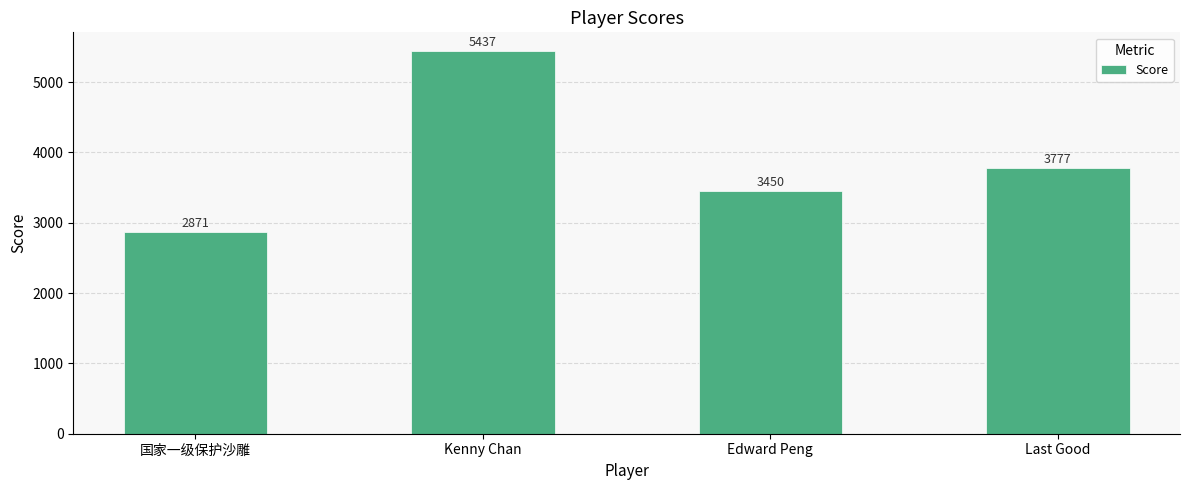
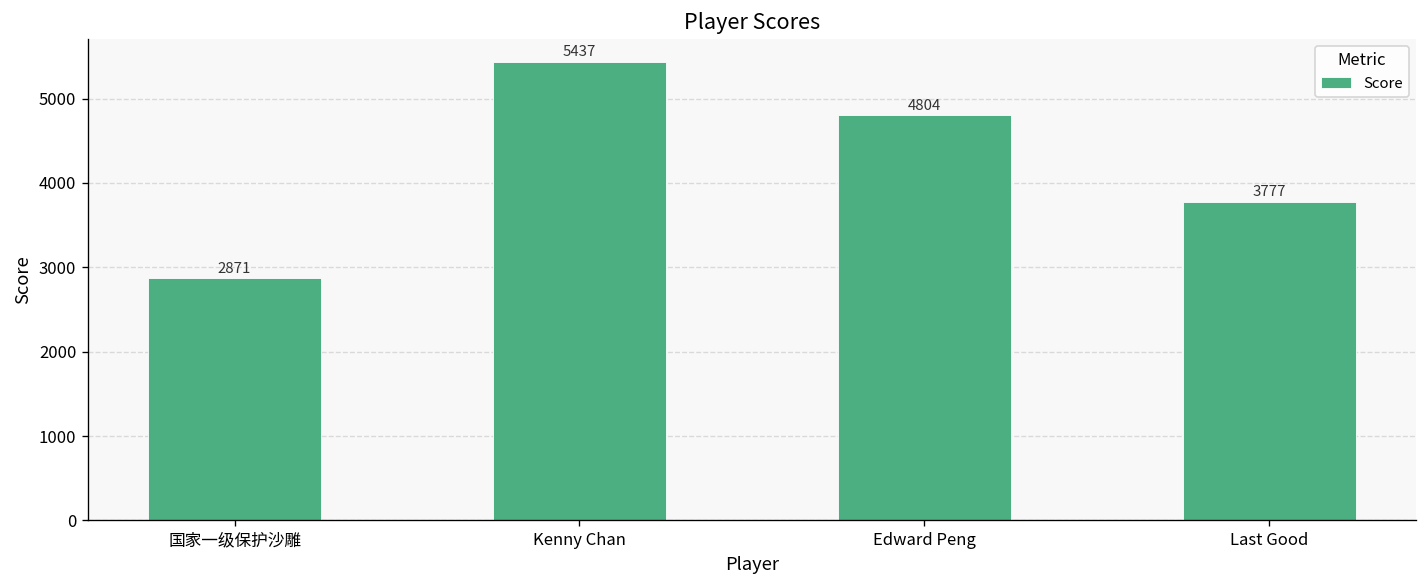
Edward Peng: 3450 -> 4804
